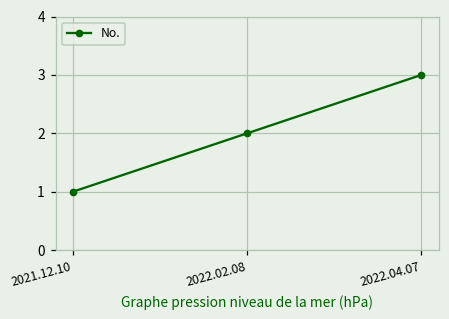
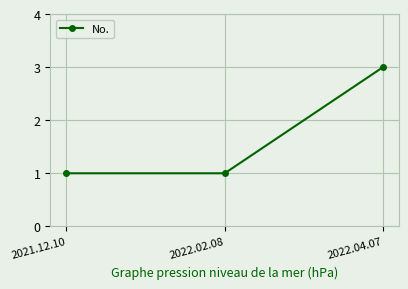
2022.02.08: 2 -> 1
